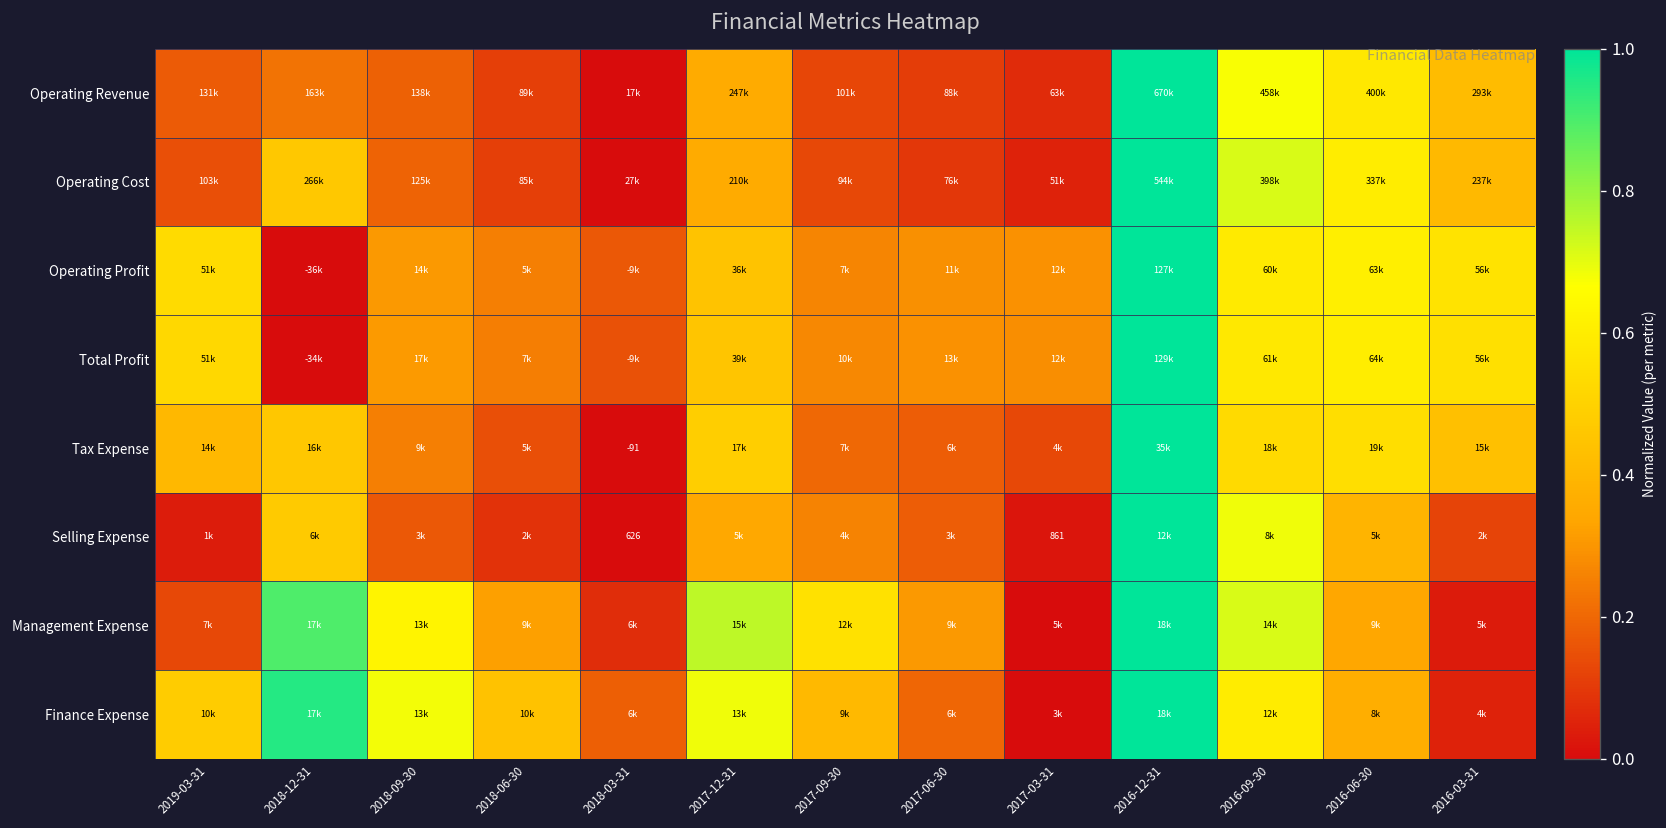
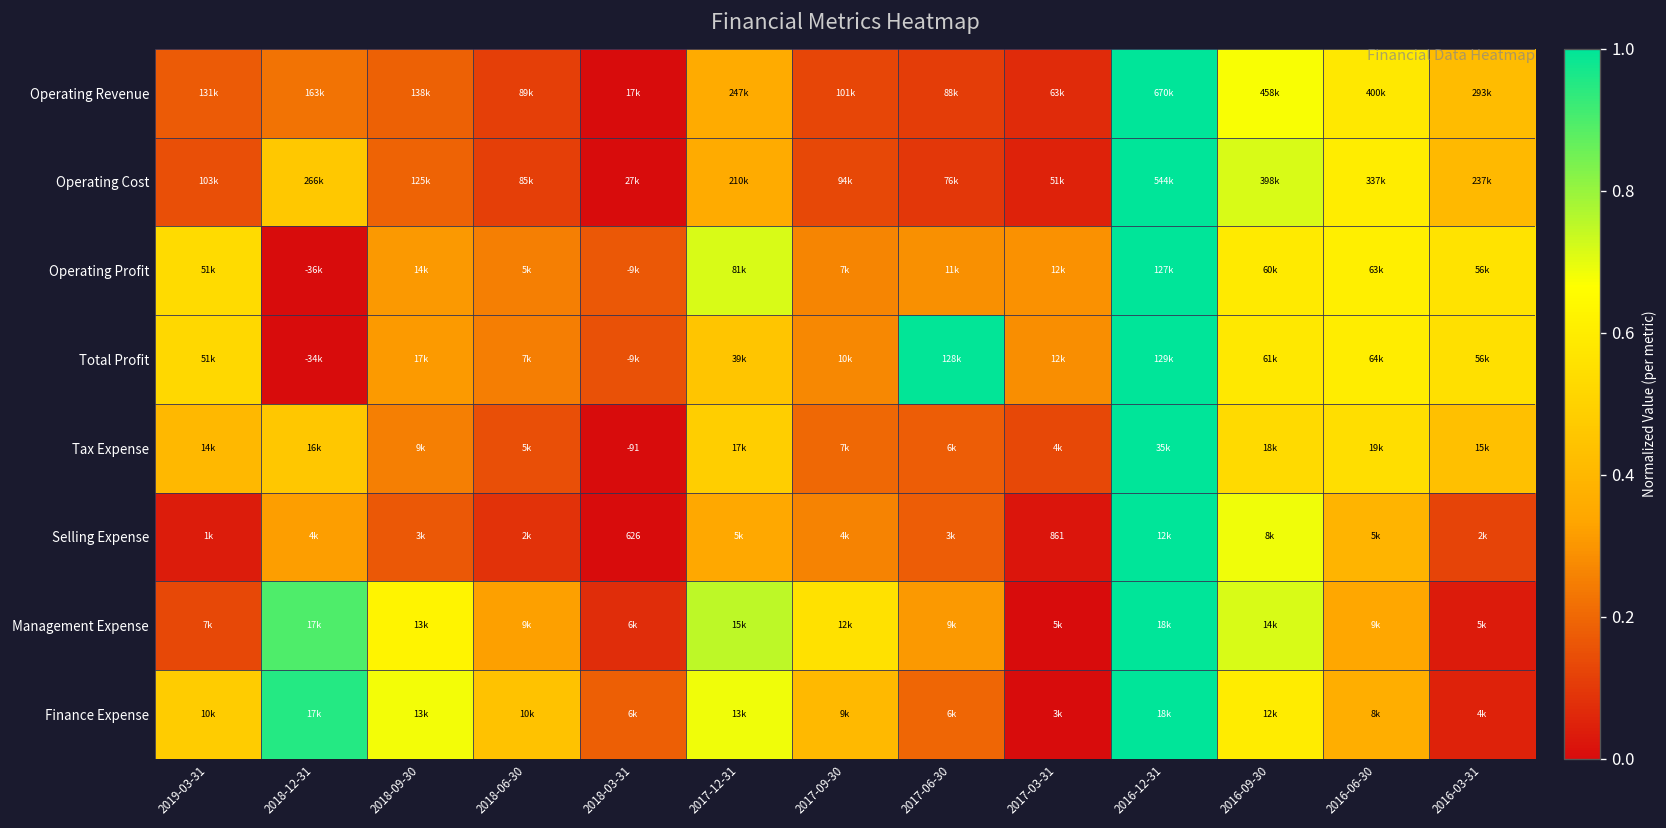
Operating Profit, 2017-12-31: 36k -> 81k
Total Profit, 2017-06-30: 13k -> 128k
Selling Expense, 2018-12-31: 6k -> 4k
